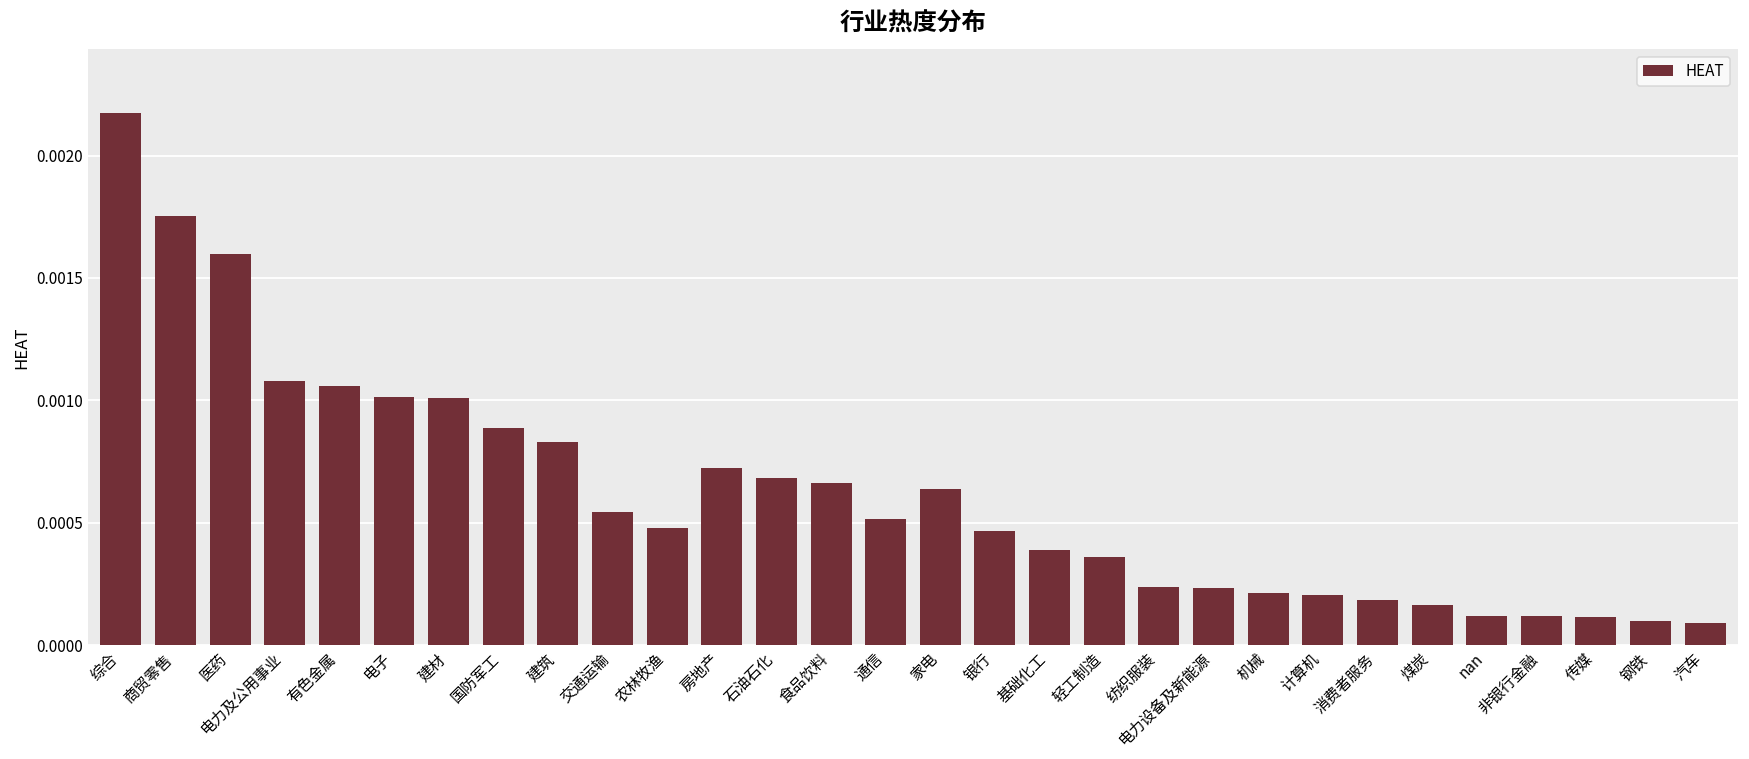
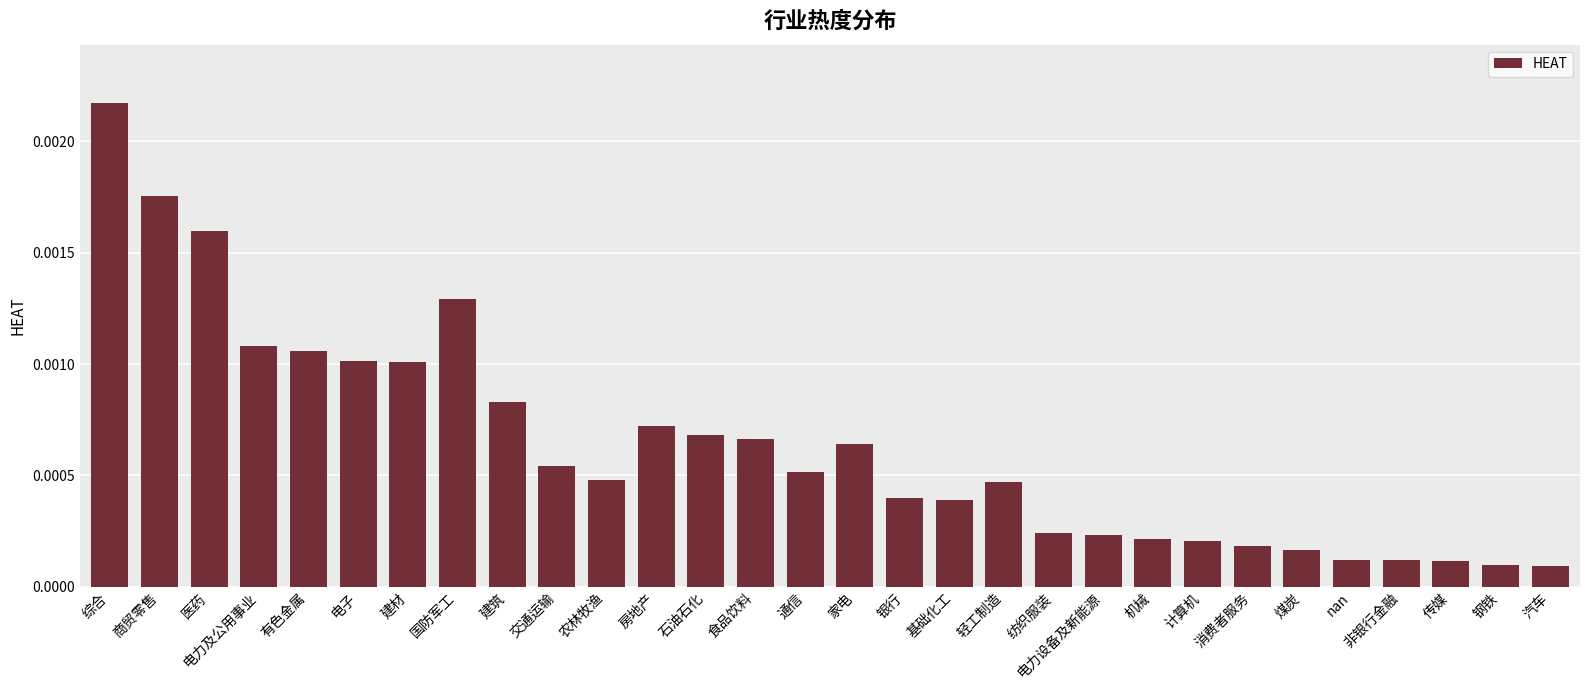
国防军工: 0.00089 -> 0.00129
银行: 0.00047 -> 0.00040
轻工制造: 0.00036 -> 0.00047
